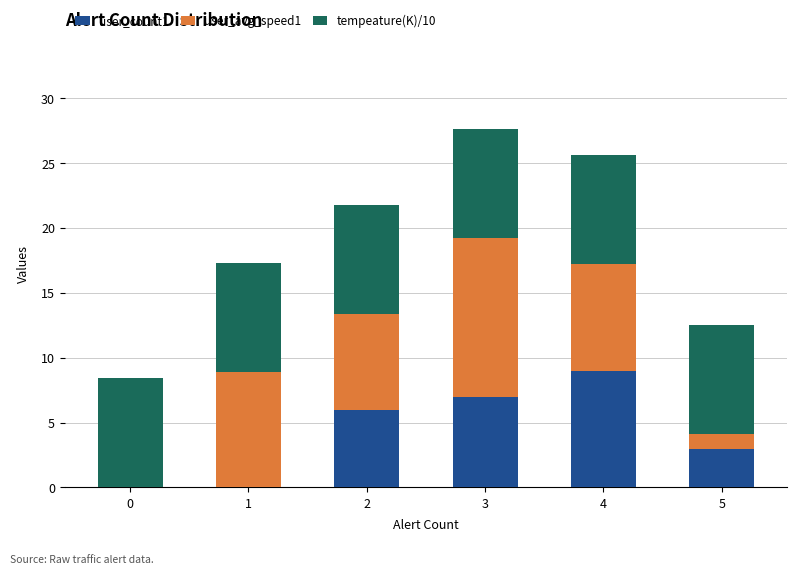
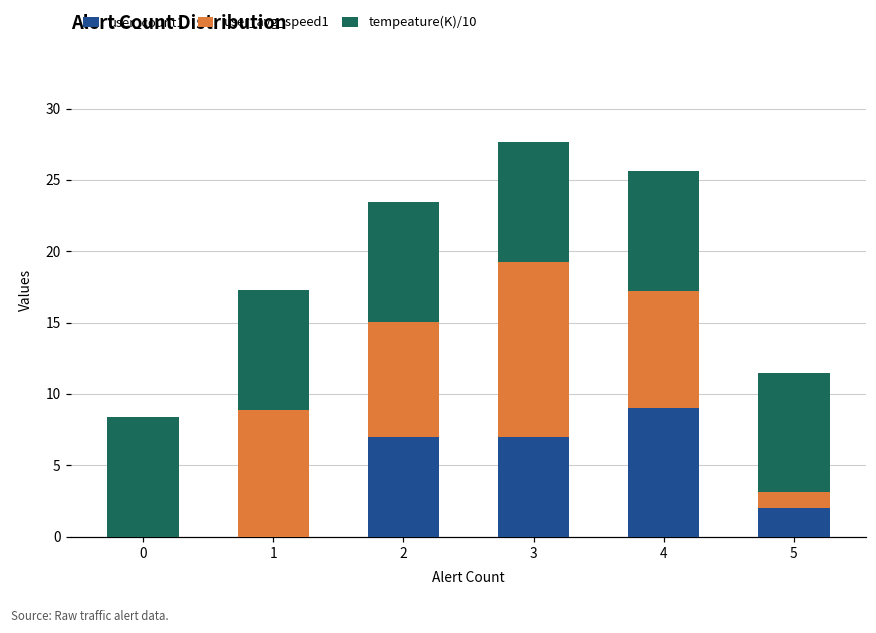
user_count1, 2: 6 -> 7
user_avg_speed1, 2: 7.4 -> 8.0
user_count1, 5: 3 -> 2
